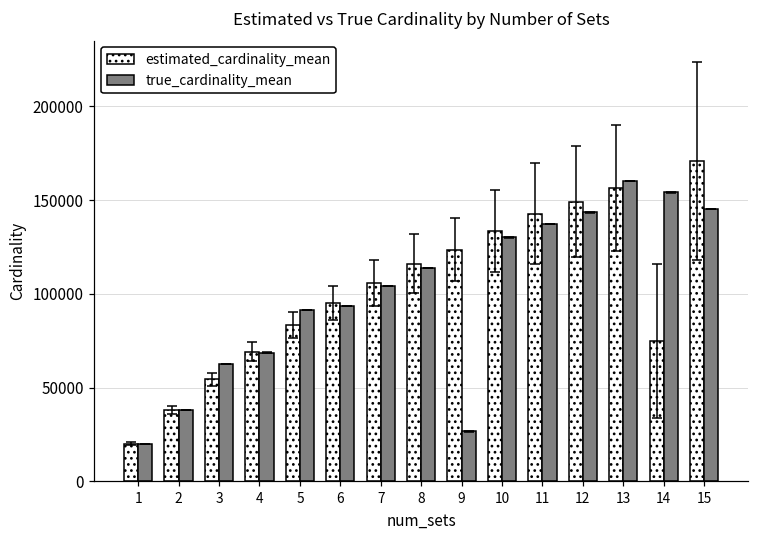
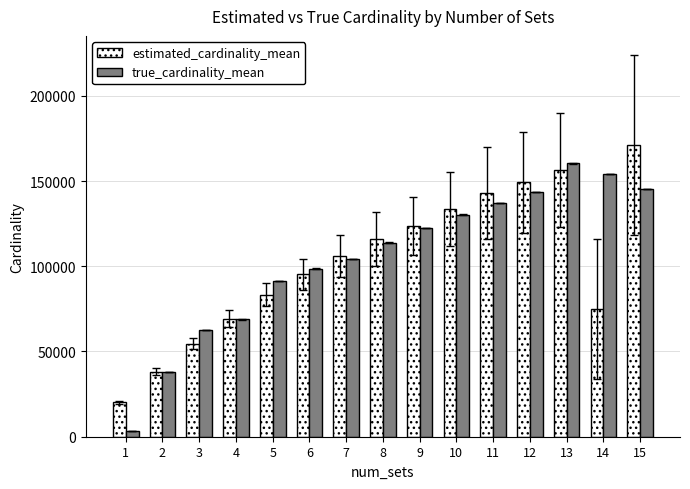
true_cardinality_mean, 1: 20000 -> 3000
true_cardinality_mean, 6: 94000 -> 99000
true_cardinality_mean, 9: 27000 -> 123000
